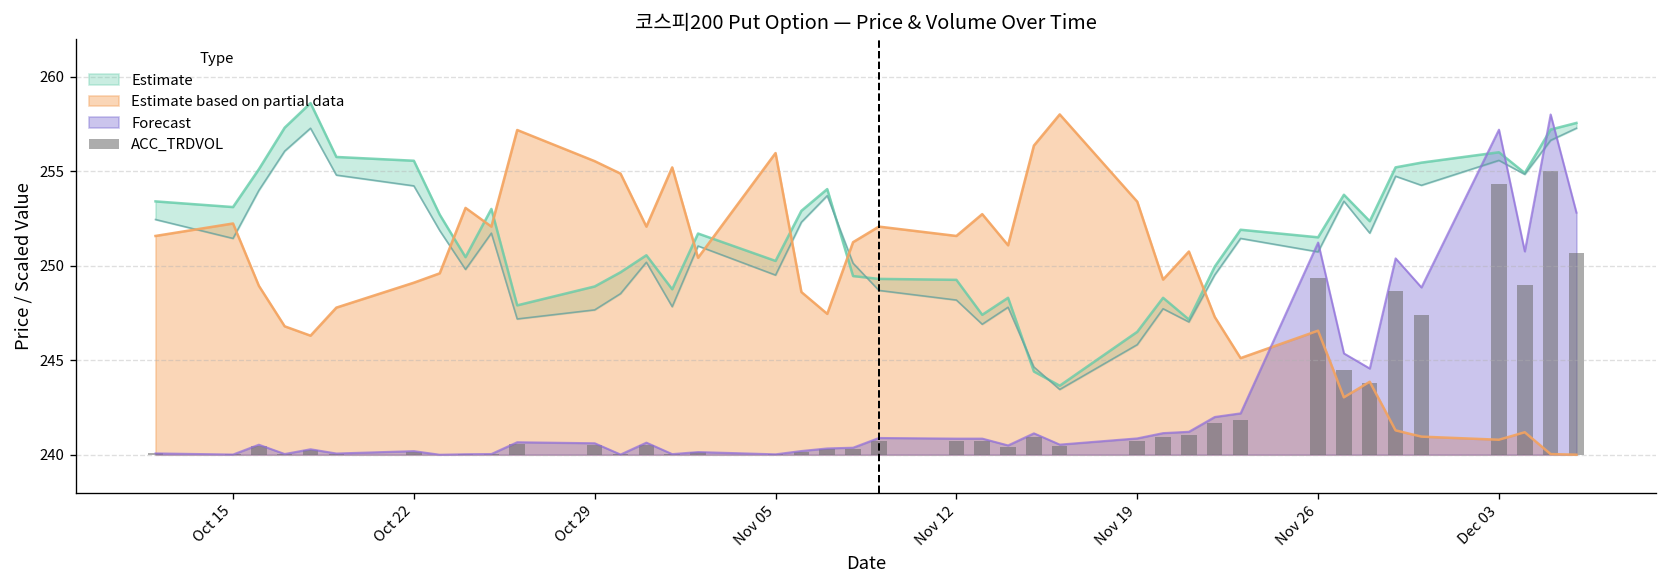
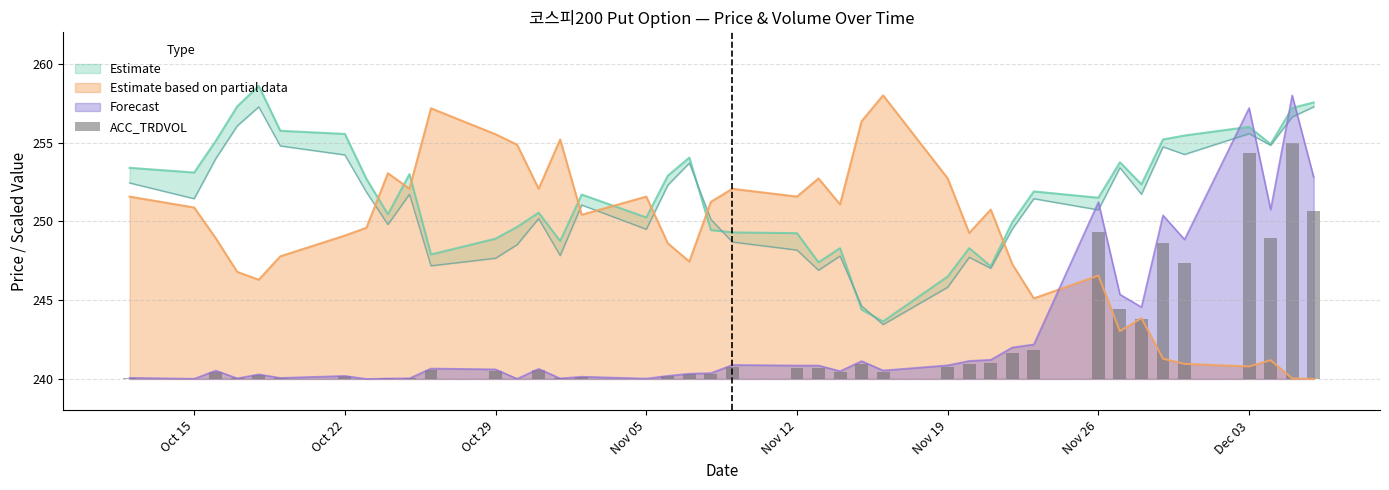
Estimate based on partial data, Oct 15: 252.2 -> 250.9
Estimate based on partial data, Nov 05: 256.0 -> 251.6
Estimate based on partial data, Nov 19: 253.4 -> 252.7
